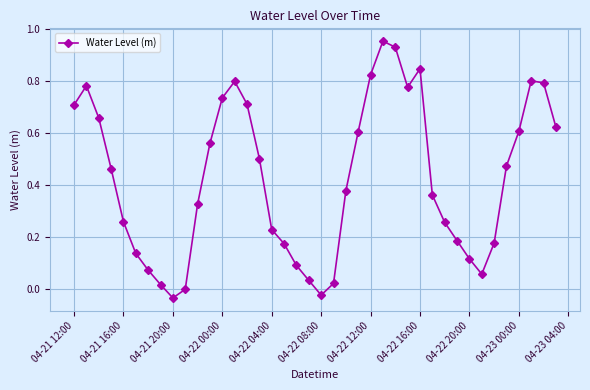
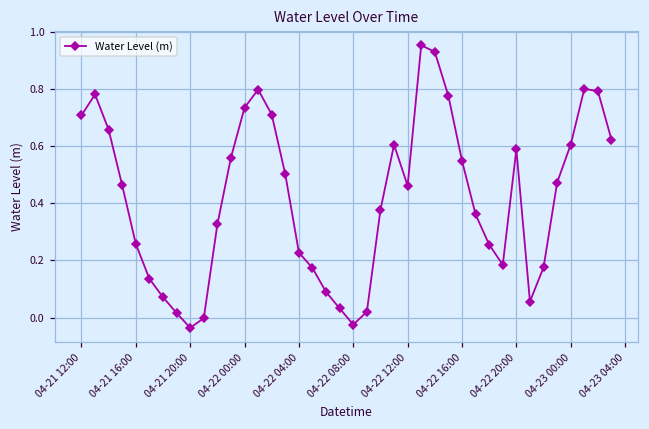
04-22 12:00: 0.82 -> 0.46
04-22 16:00: 0.85 -> 0.55
04-22 20:00: 0.12 -> 0.59
